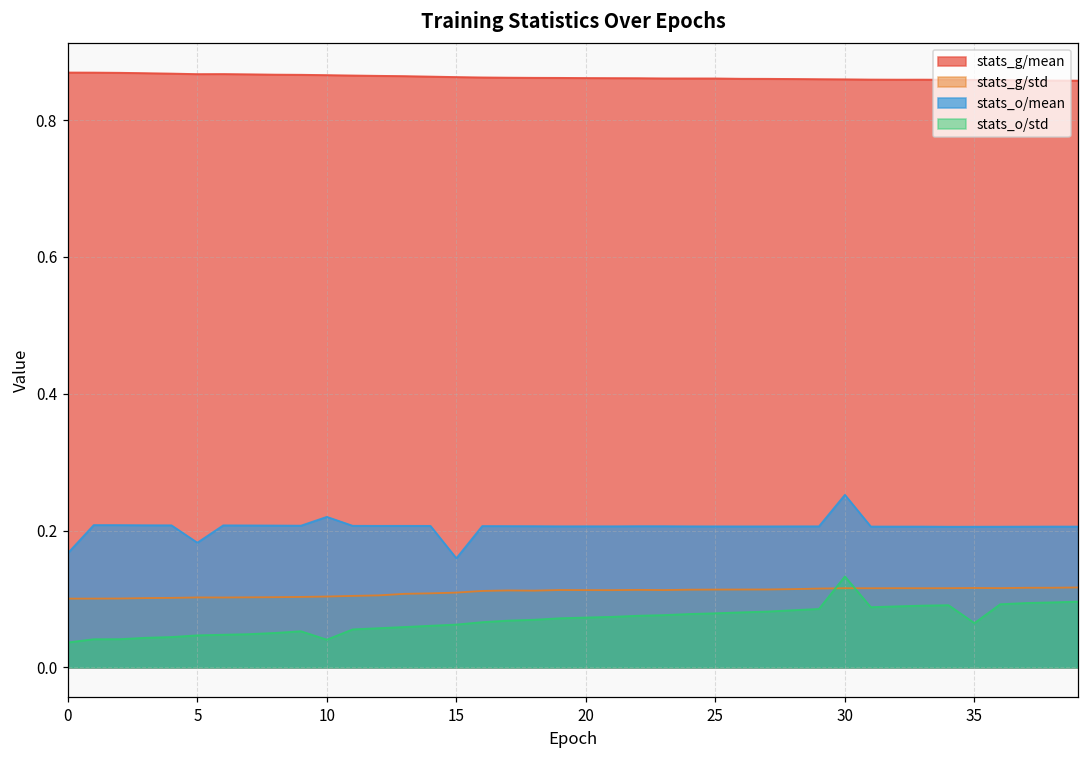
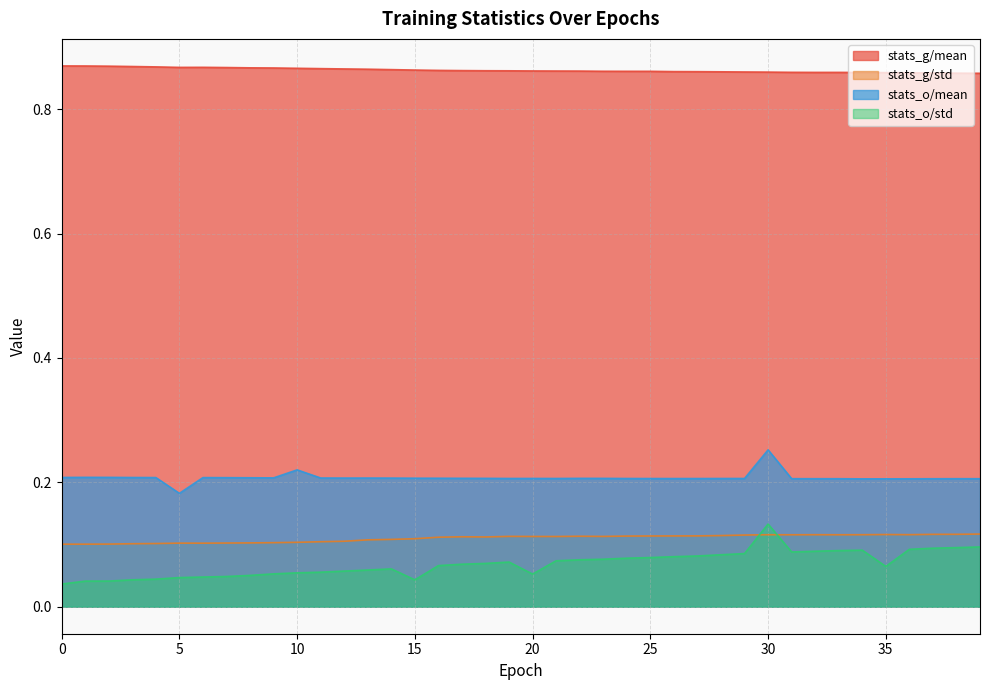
stats_o/mean, 0: 0.17 -> 0.21
stats_o/std, 10: 0.04 -> 0.05
stats_o/mean, 15: 0.16 -> 0.21
stats_o/std, 15: 0.06 -> 0.04
stats_o/std, 20: 0.07 -> 0.05
